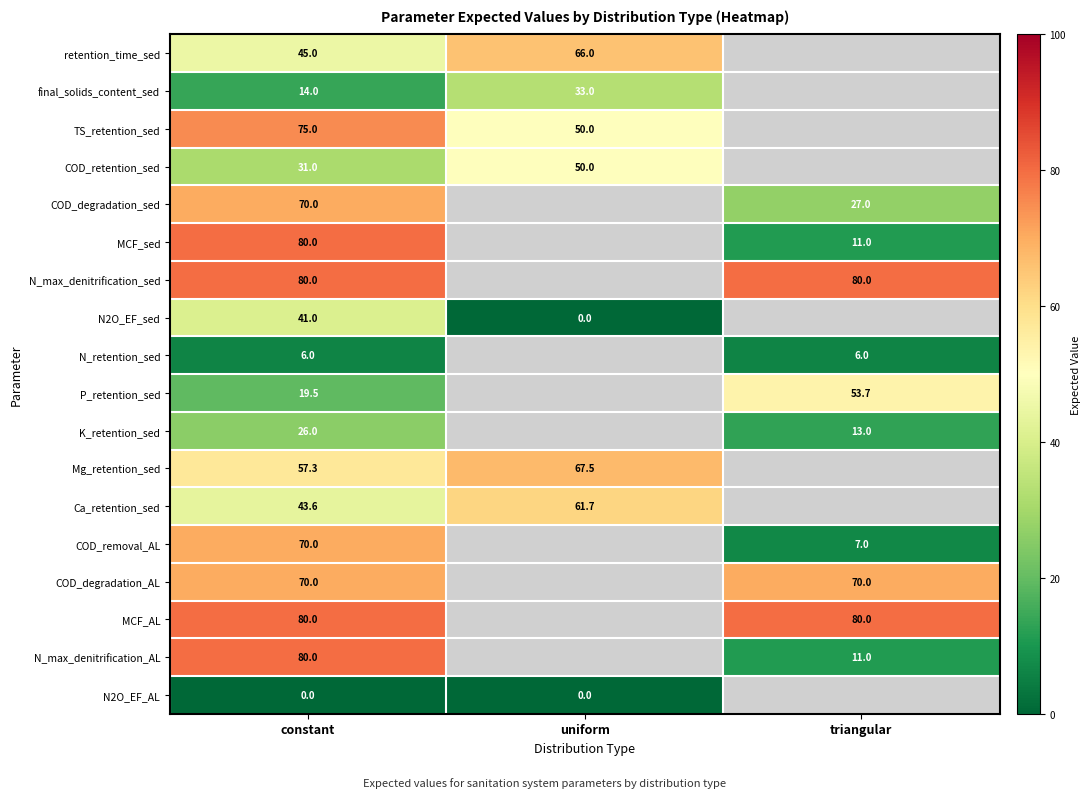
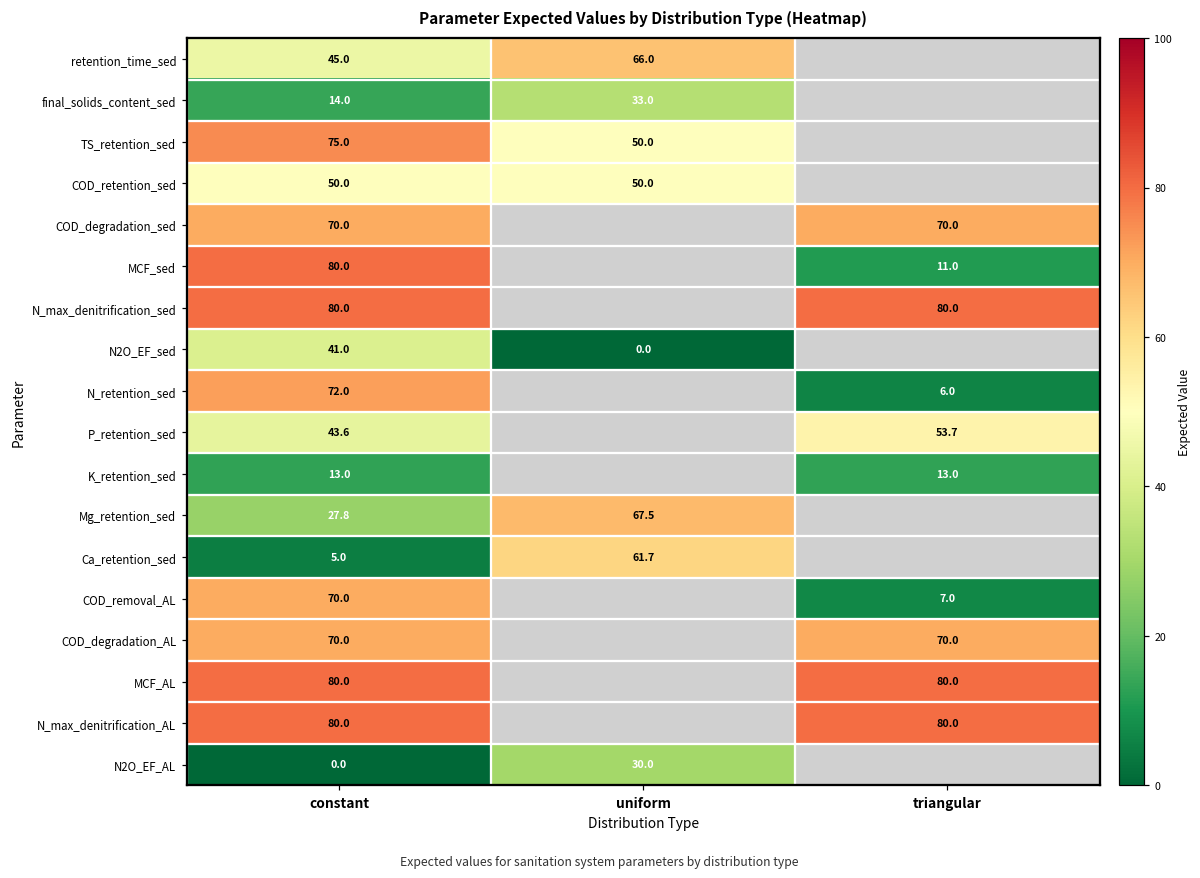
COD_retention_sed, constant: 31.0 -> 50.0
COD_degradation_sed, triangular: 27.0 -> 70.0
N_retention_sed, constant: 6.0 -> 72.0
P_retention_sed, constant: 19.5 -> 43.6
K_retention_sed, constant: 26.0 -> 13.0
Mg_retention_sed, constant: 57.3 -> 27.8
Ca_retention_sed, constant: 43.6 -> 5.0
N_max_denitrification_AL, triangular: 11.0 -> 80.0
N2O_EF_AL, uniform: 0.0 -> 30.0
